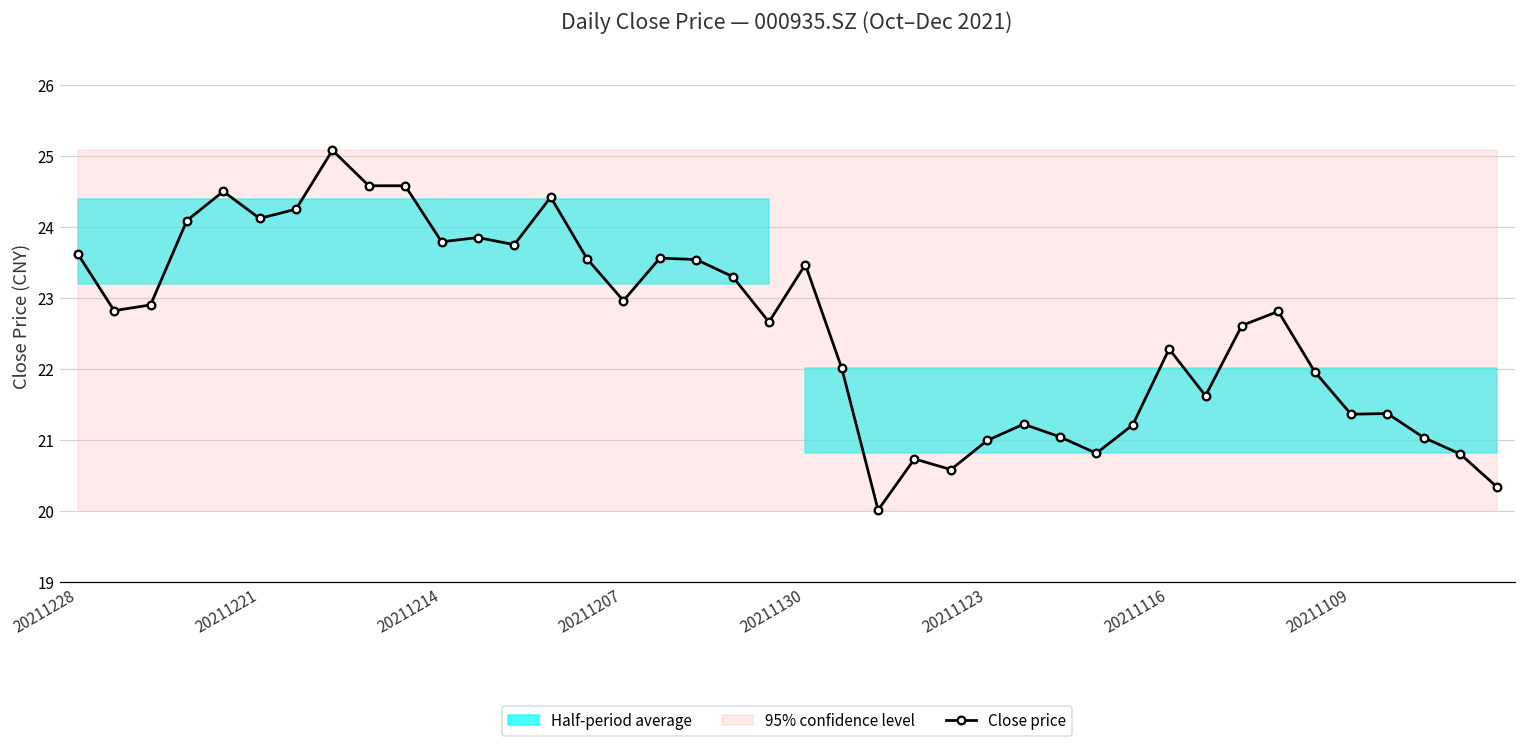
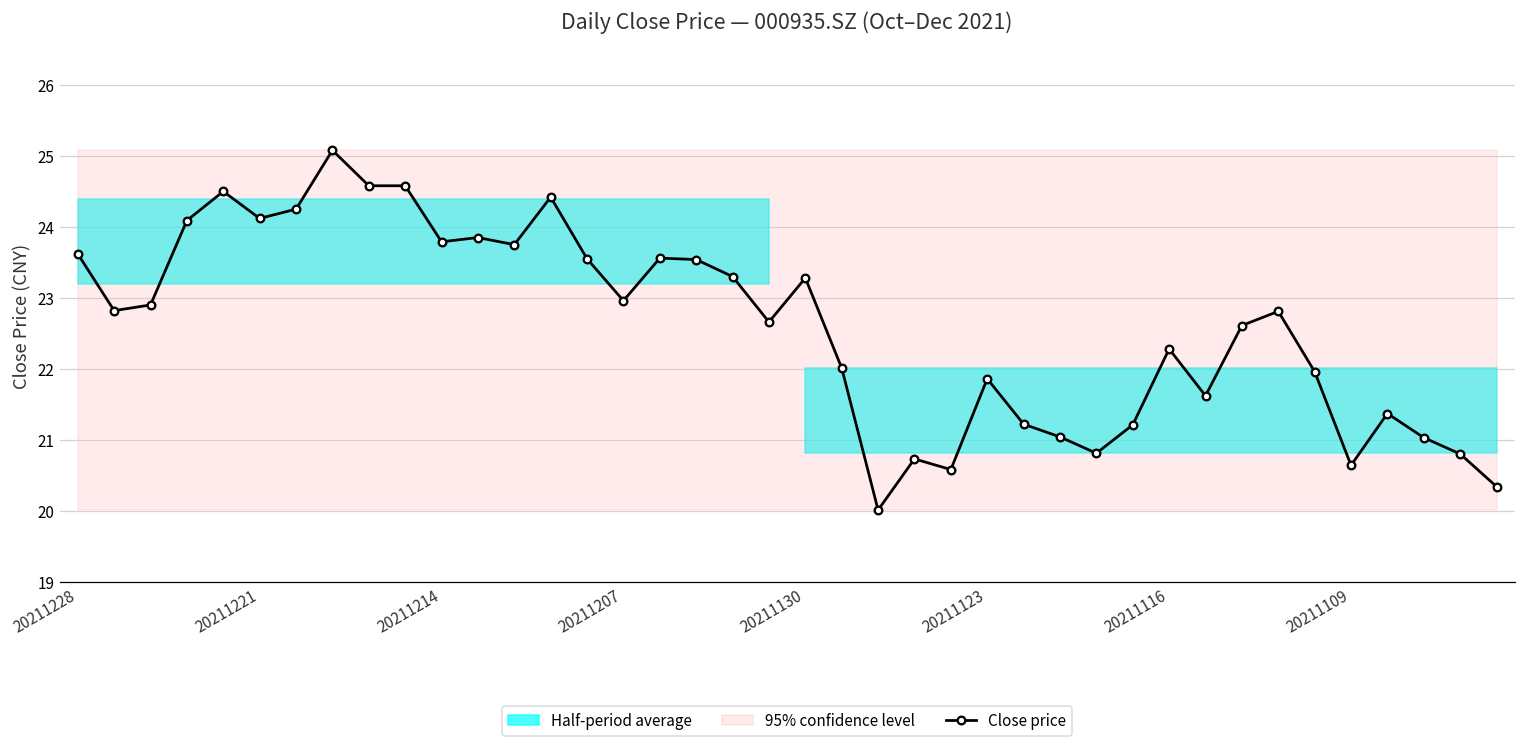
Close price, 20211130: 23.5 -> 23.3
Close price, 20211123: 21.0 -> 21.9
Close price, 20211109: 21.4 -> 20.6
